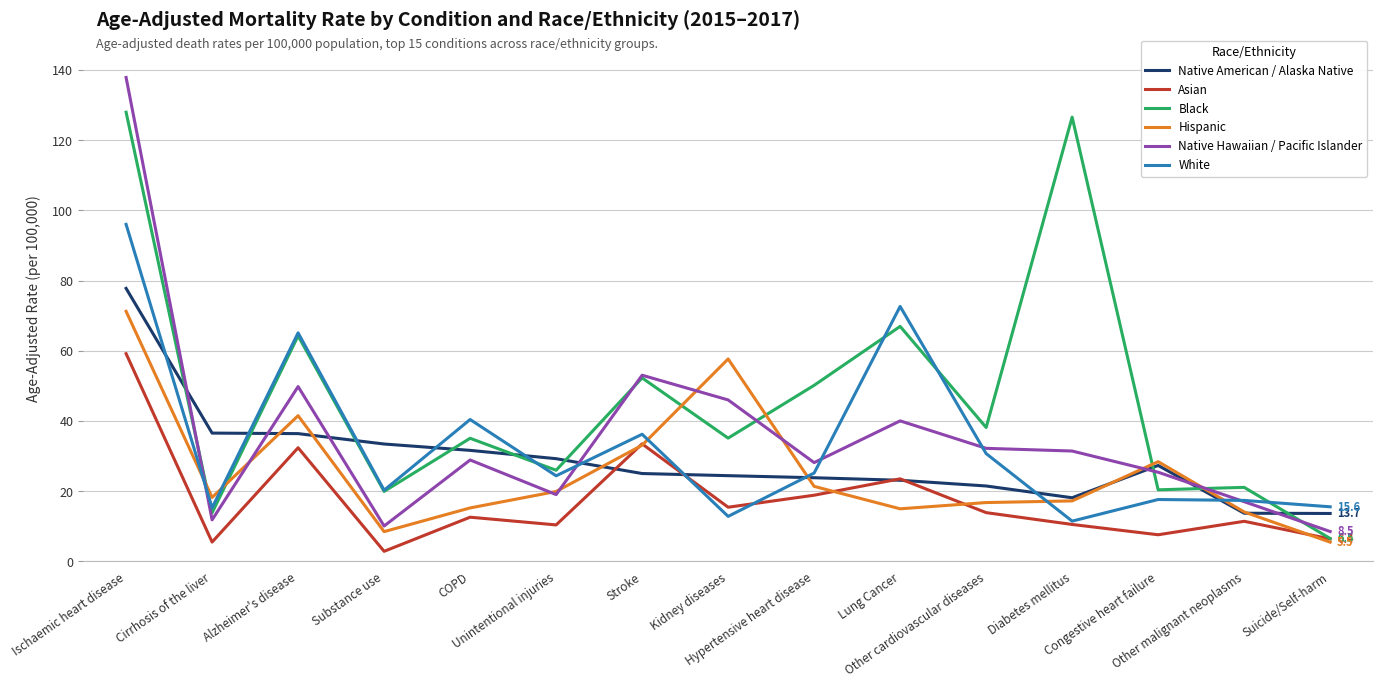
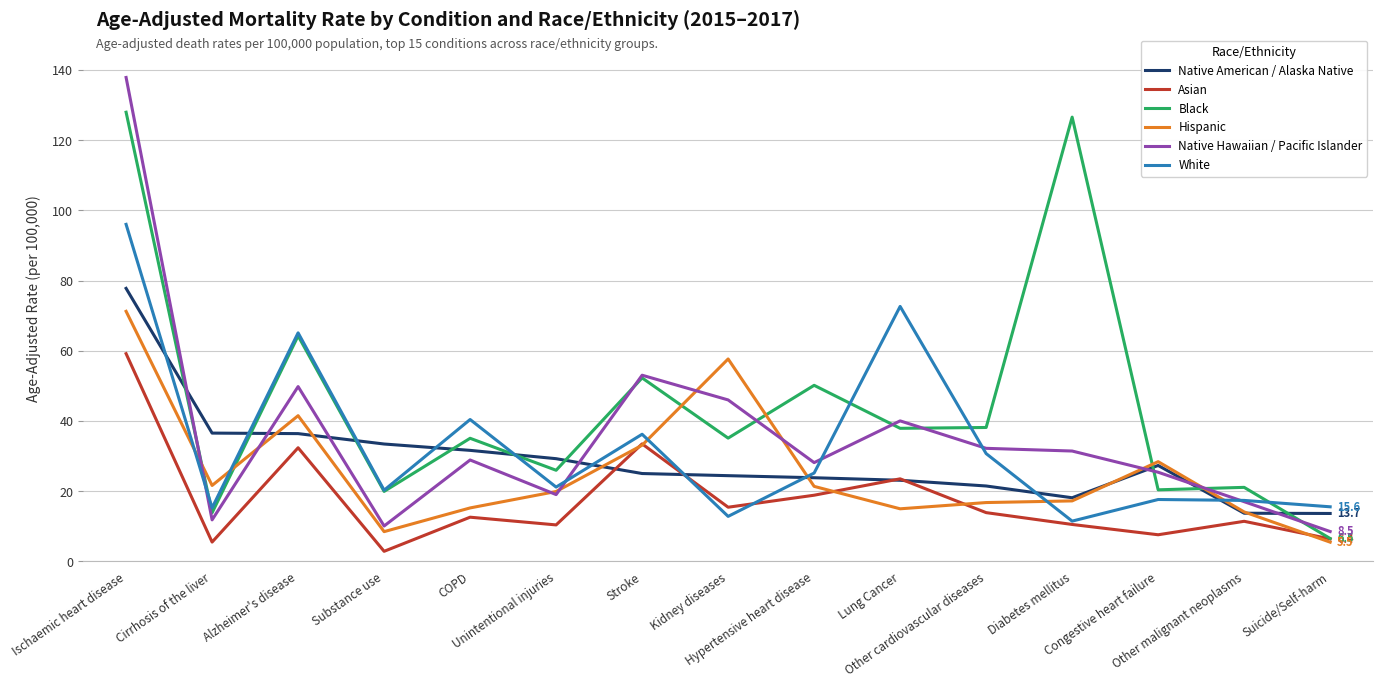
Hispanic, Cirrhosis of the liver: 18 -> 22
White, Unintentional injuries: 24 -> 21
Black, Lung Cancer: 67 -> 38
